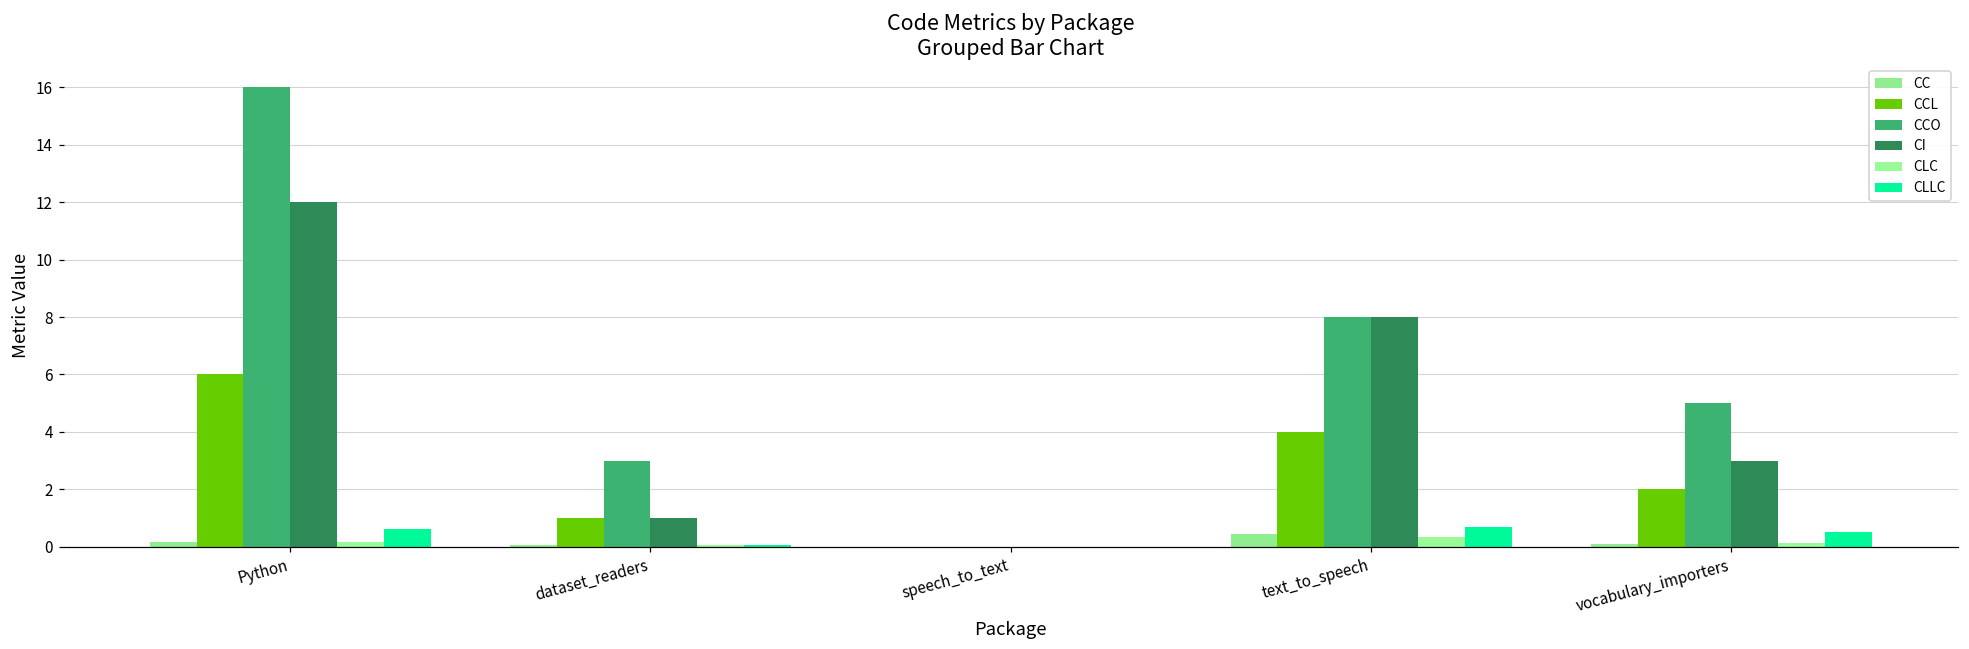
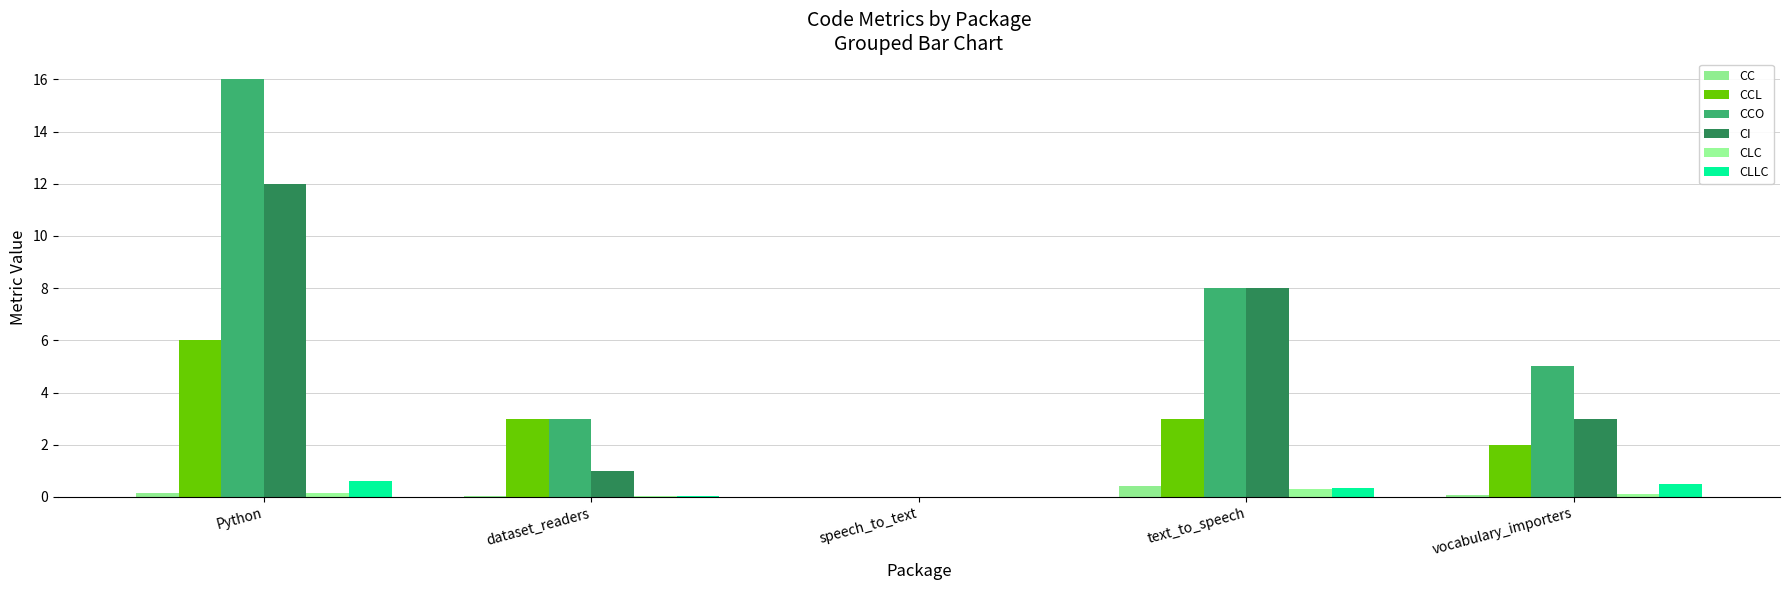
CCL, dataset_readers: 1 -> 3
CCL, text_to_speech: 4 -> 3
CLLC, text_to_speech: 0.7 -> 0.4
